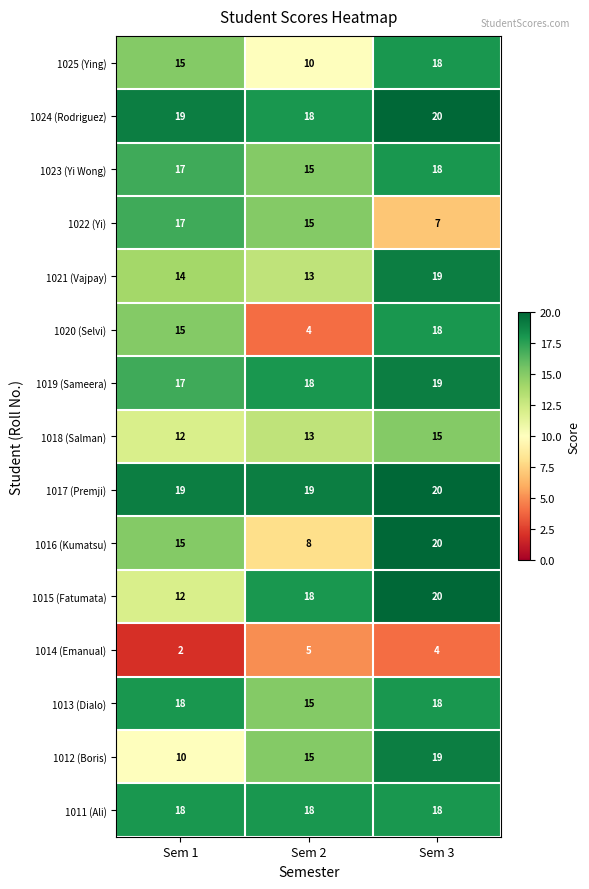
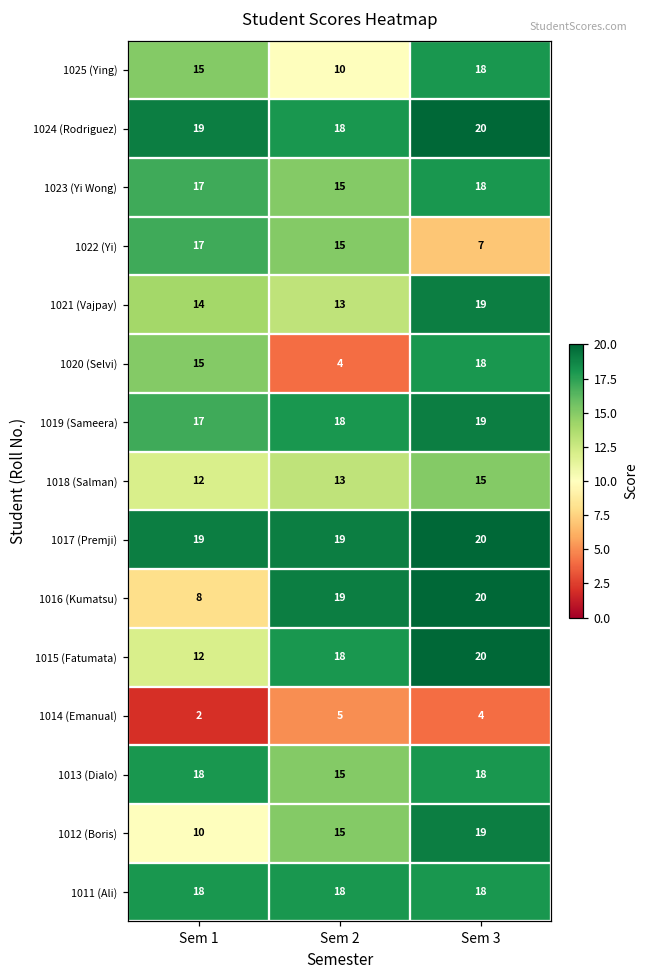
1016 (Kumatsu), Sem 1: 15 -> 8
1016 (Kumatsu), Sem 2: 8 -> 19
